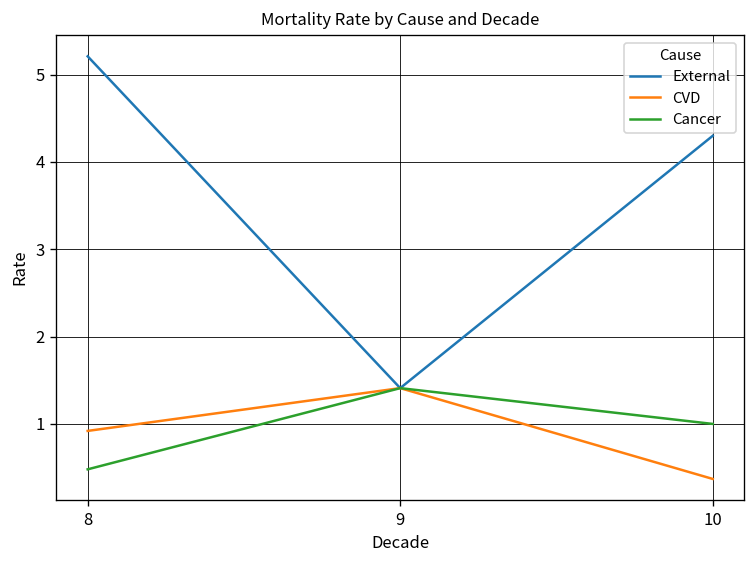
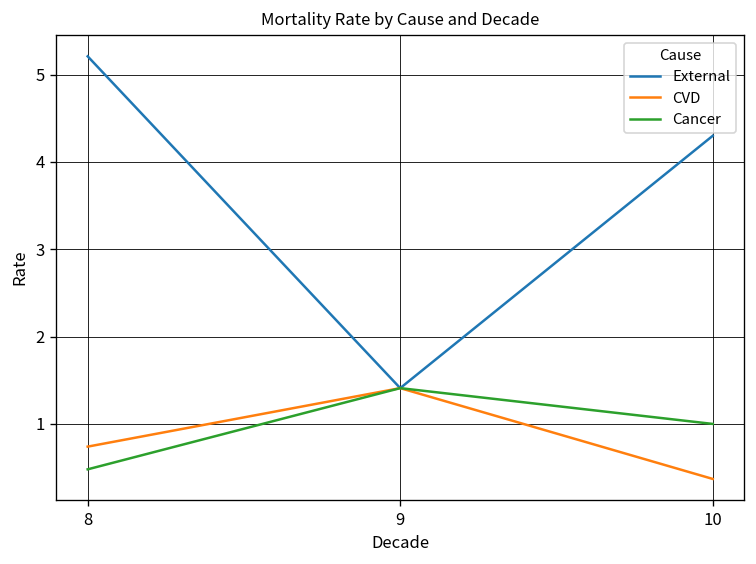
CVD, 8: 0.9 -> 0.7
